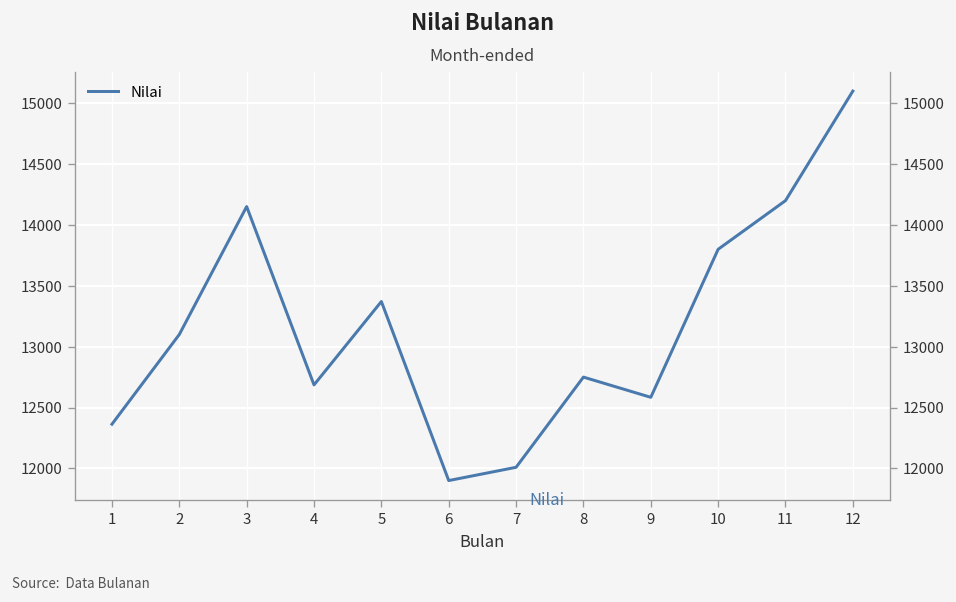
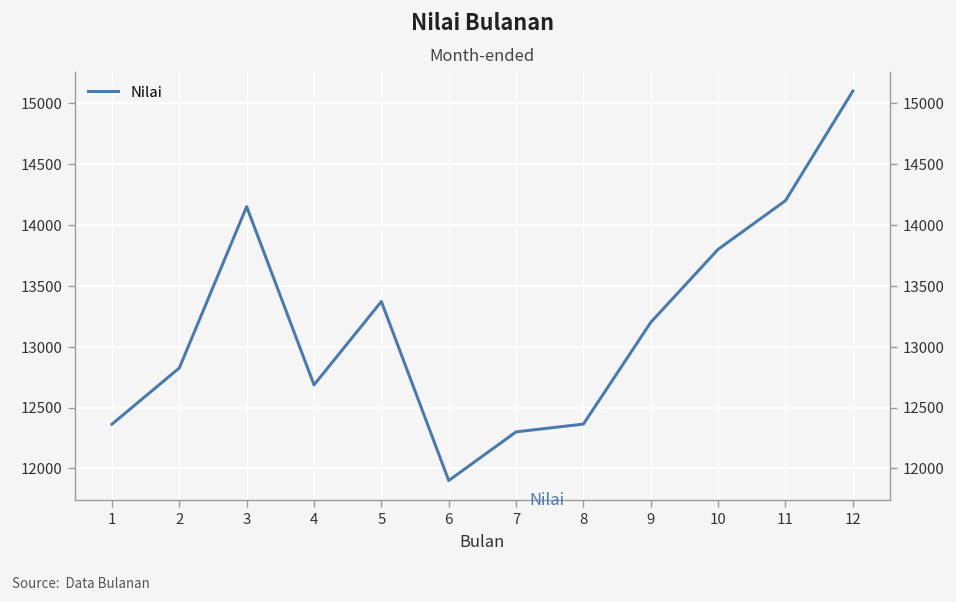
2: 13100 -> 12830
7: 12010 -> 12300
8: 12750 -> 12360
9: 12580 -> 13200
